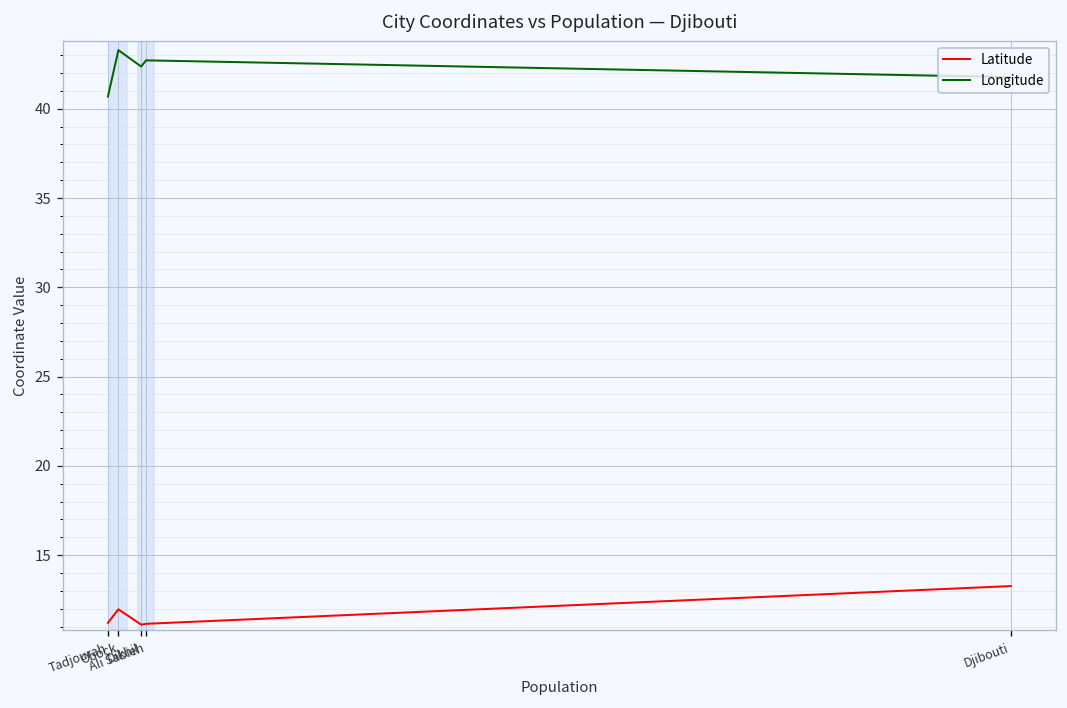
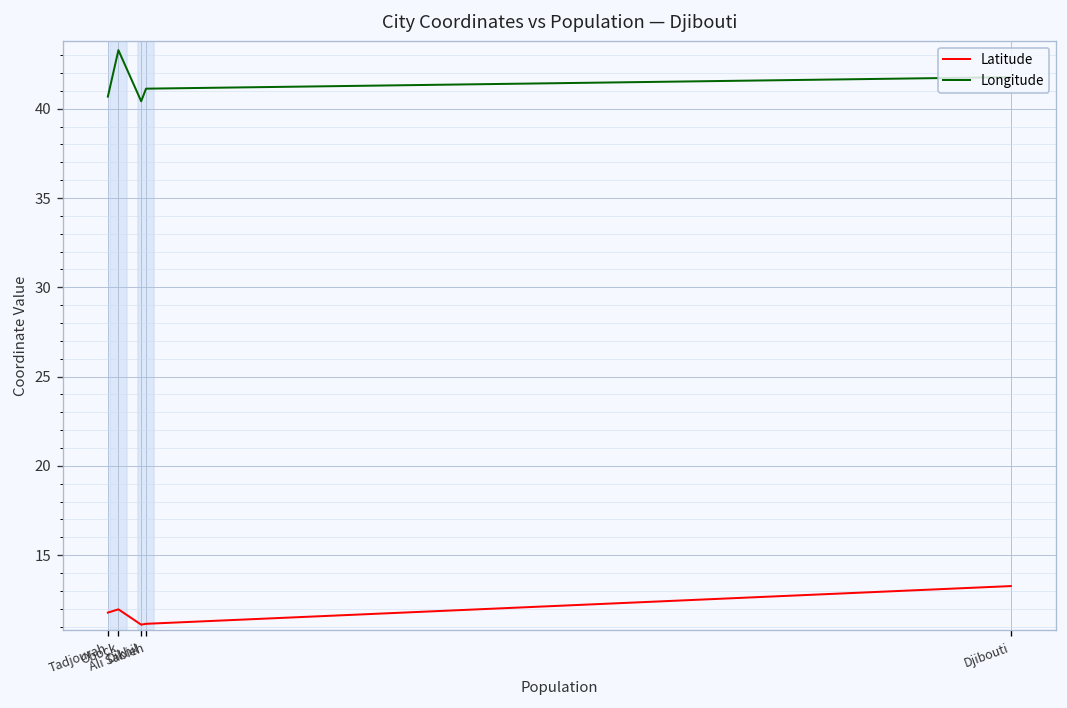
Latitude, Tadjourah: 11.2 -> 11.8
Longitude, Dikhil: 42.4 -> 40.4
Longitude, Ali Sabieh: 42.7 -> 41.1
